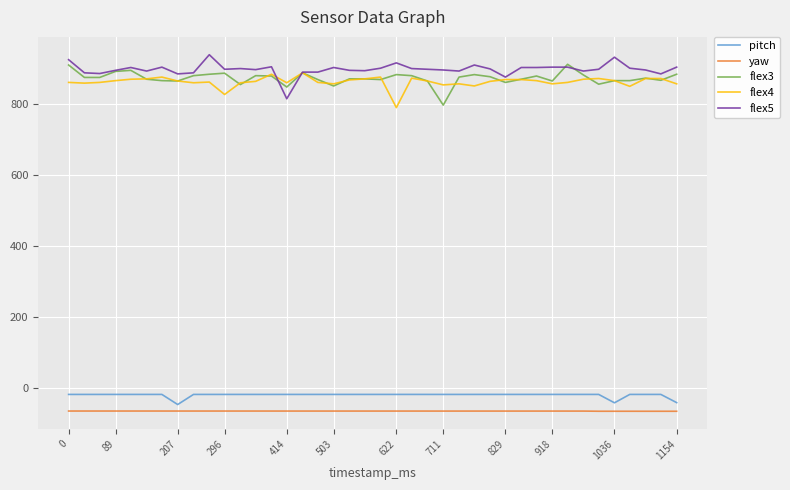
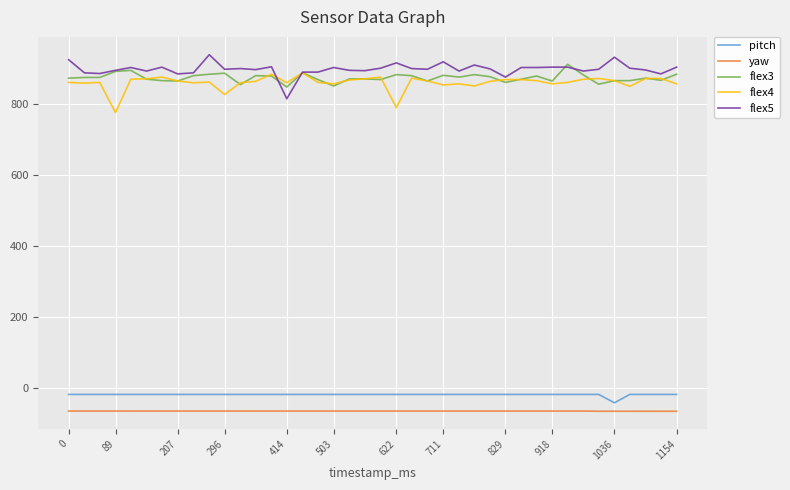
flex3, 0: 910 -> 870
flex4, 89: 870 -> 780
pitch, 207: -50 -> -20
flex3, 711: 800 -> 880
flex5, 711: 900 -> 920
pitch, 1154: -40 -> -20
